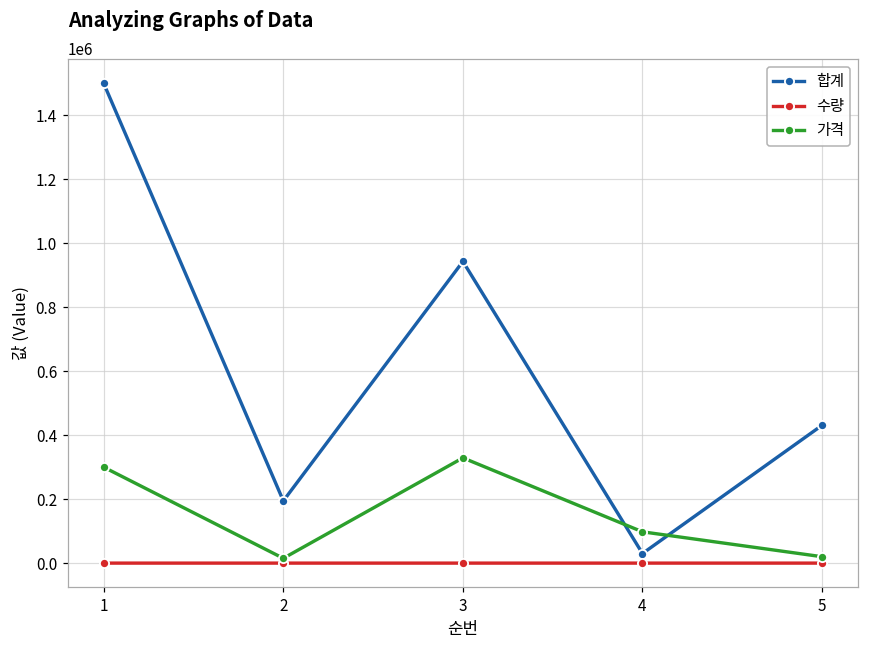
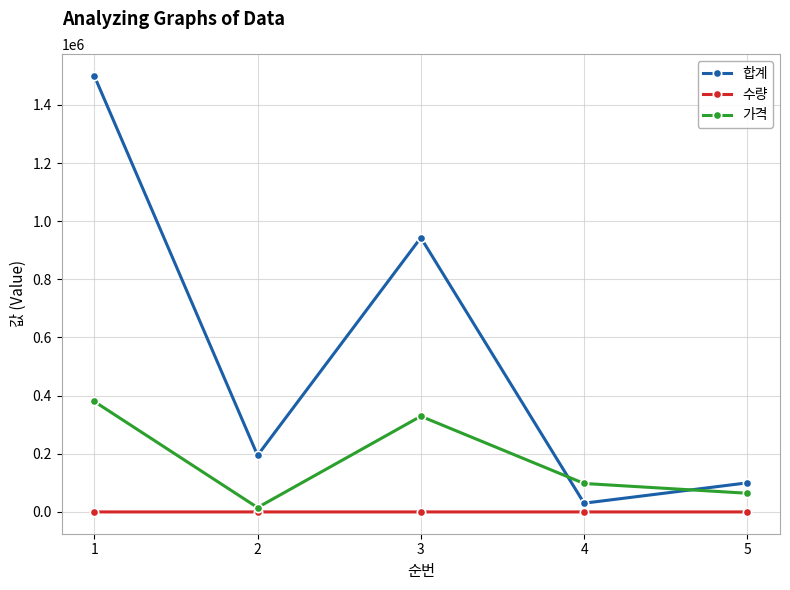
가격, 1: 300000 -> 380000
합계, 5: 430000 -> 100000
가격, 5: 20000 -> 60000
